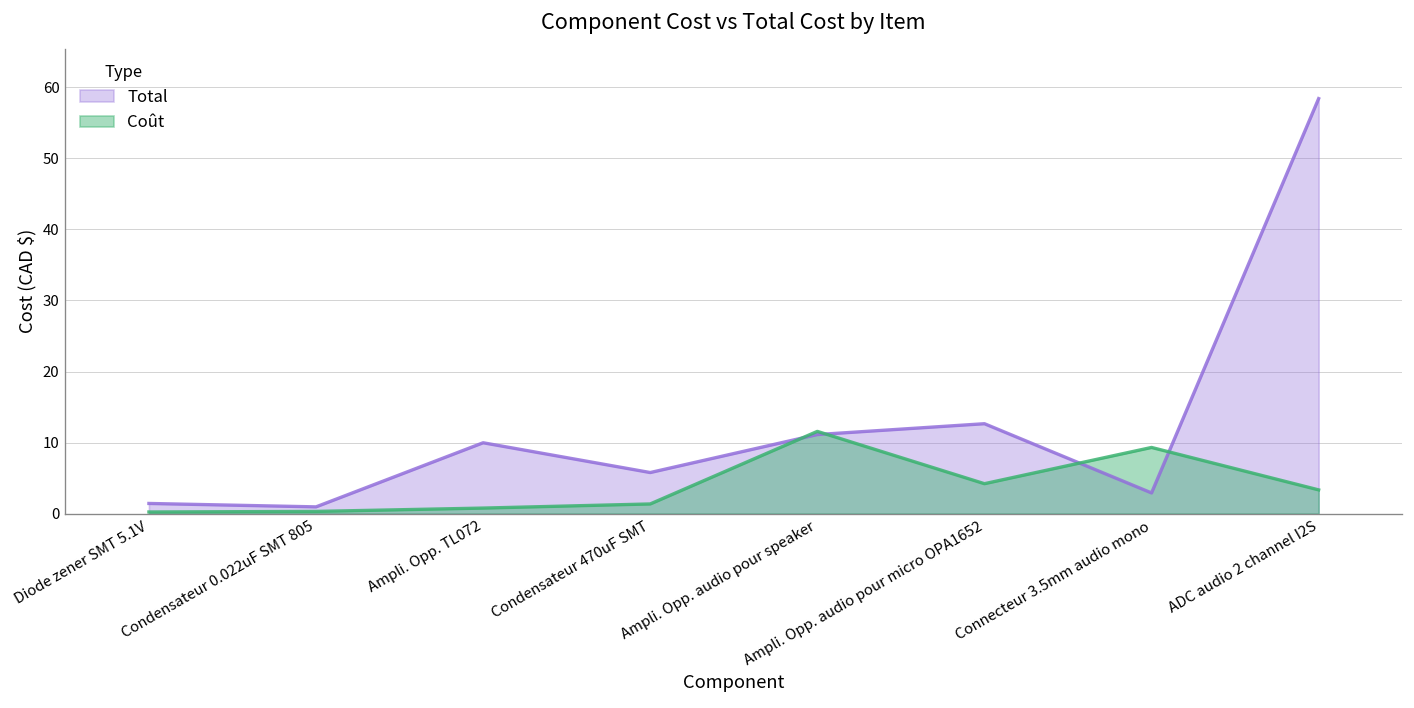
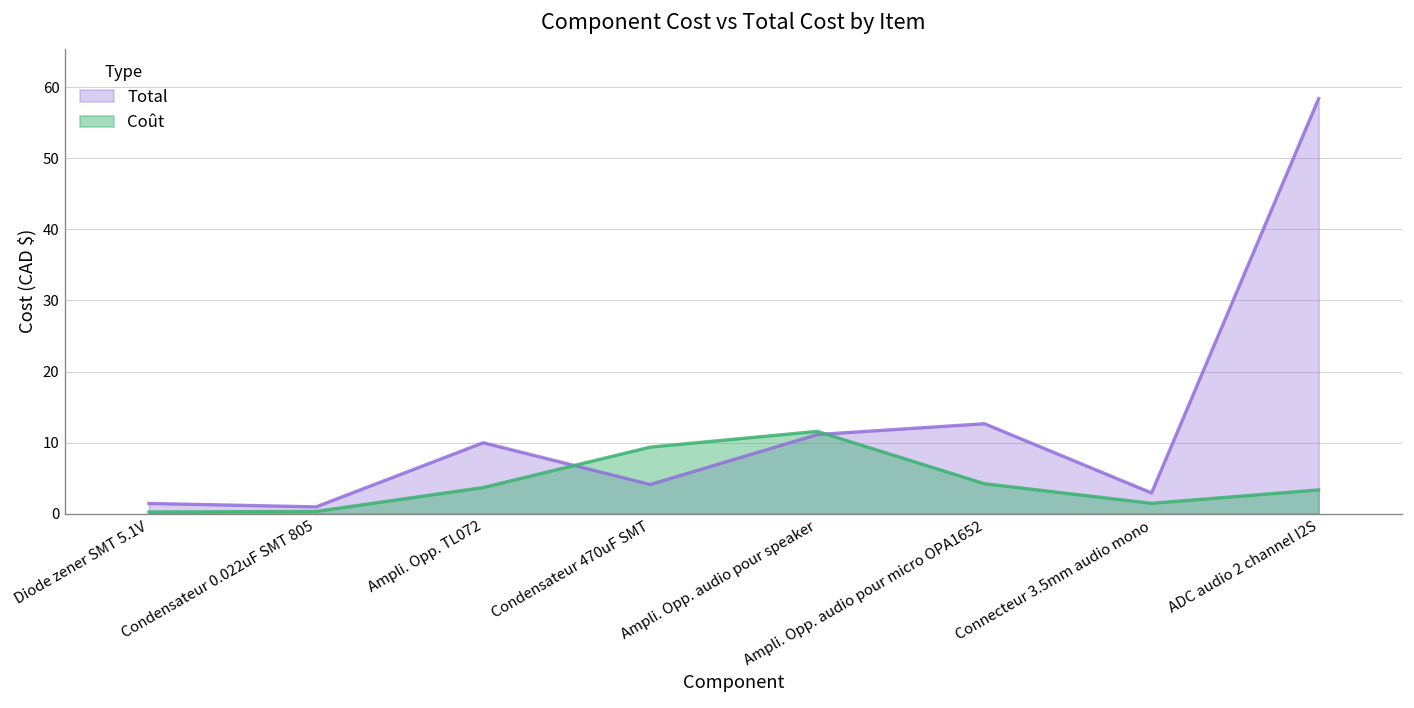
Coût, Ampli. Opp. TL072: 1 -> 4
Total, Condensateur 470uF SMT: 6 -> 4
Coût, Condensateur 470uF SMT: 1 -> 9
Coût, Connecteur 3.5mm audio mono: 9 -> 1
